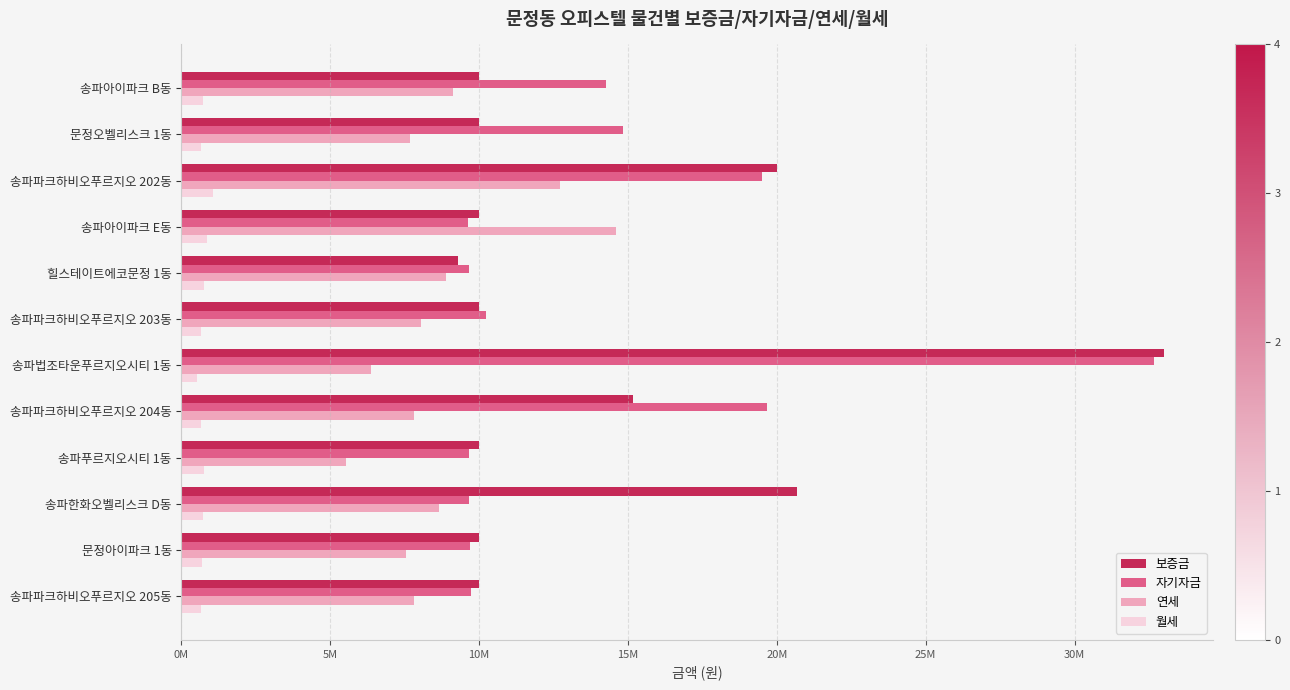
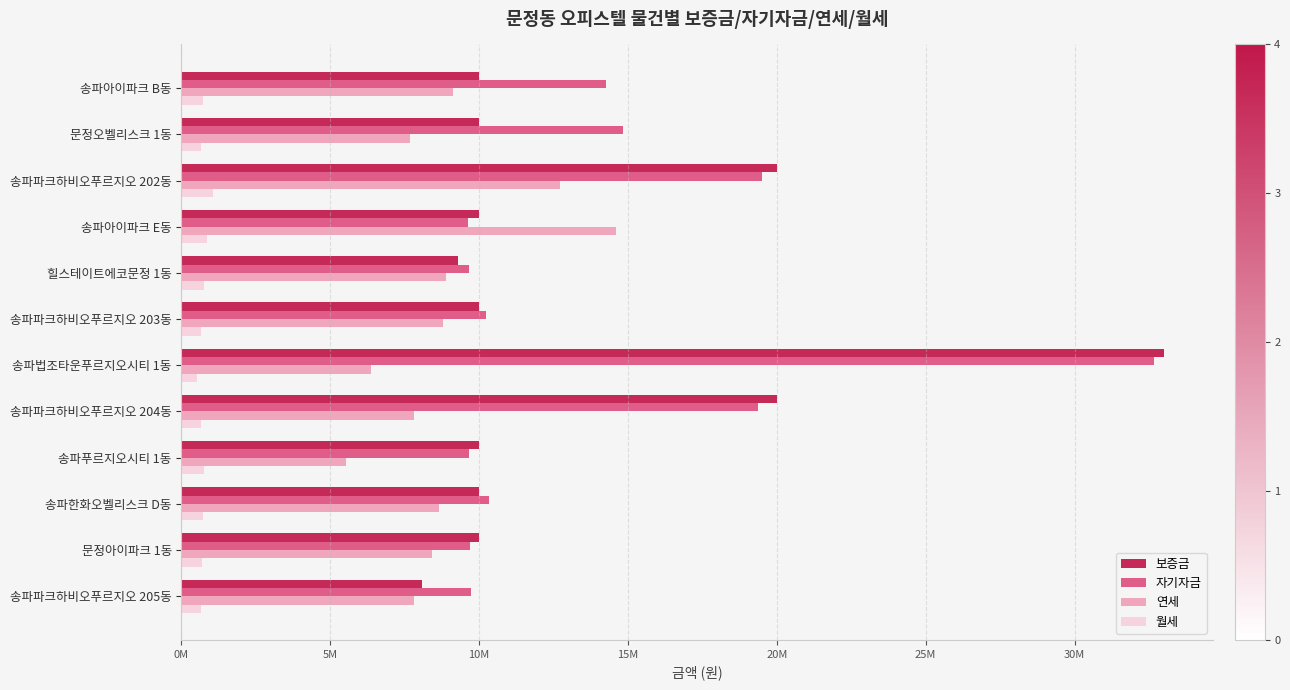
연세, 송파파크하비오푸르지오 203동: 8000000 -> 8800000
보증금, 송파파크하비오푸르지오 204동: 15200000 -> 20000000
자기자금, 송파파크하비오푸르지오 204동: 19700000 -> 19400000
보증금, 송파한화오벨리스크 D동: 20700000 -> 10000000
자기자금, 송파한화오벨리스크 D동: 9700000 -> 10300000
연세, 문정아이파크 1동: 7600000 -> 8400000
보증금, 송파파크하비오푸르지오 205동: 10000000 -> 8100000
